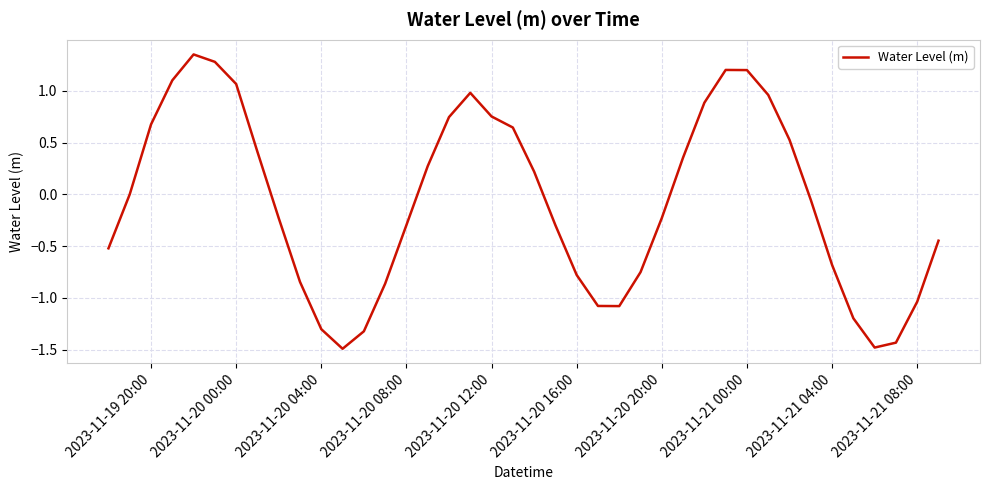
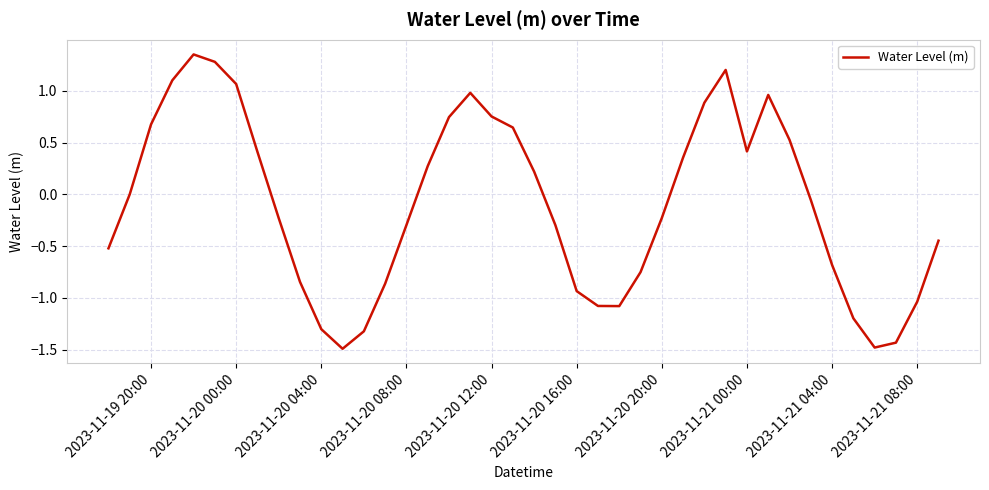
2023-11-20 16:00: -0.78 -> -0.94
2023-11-21 00:00: 1.20 -> 0.42
